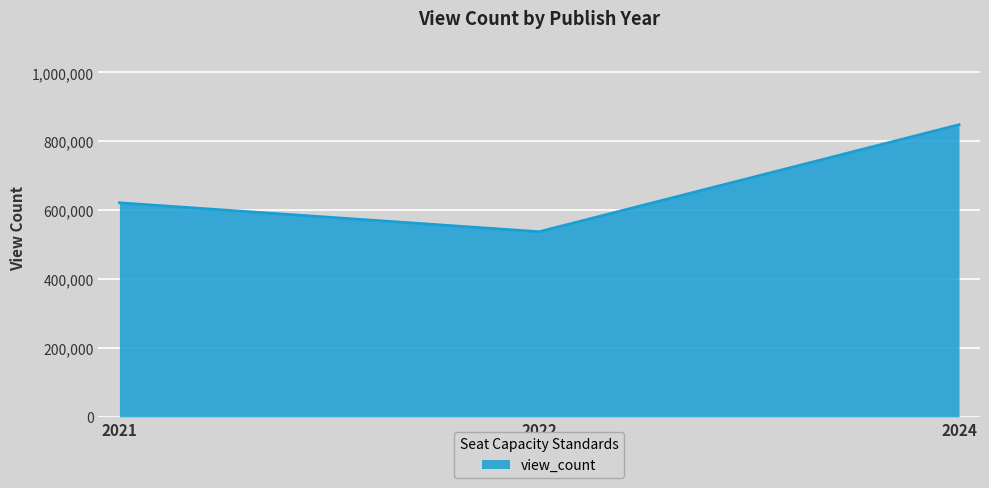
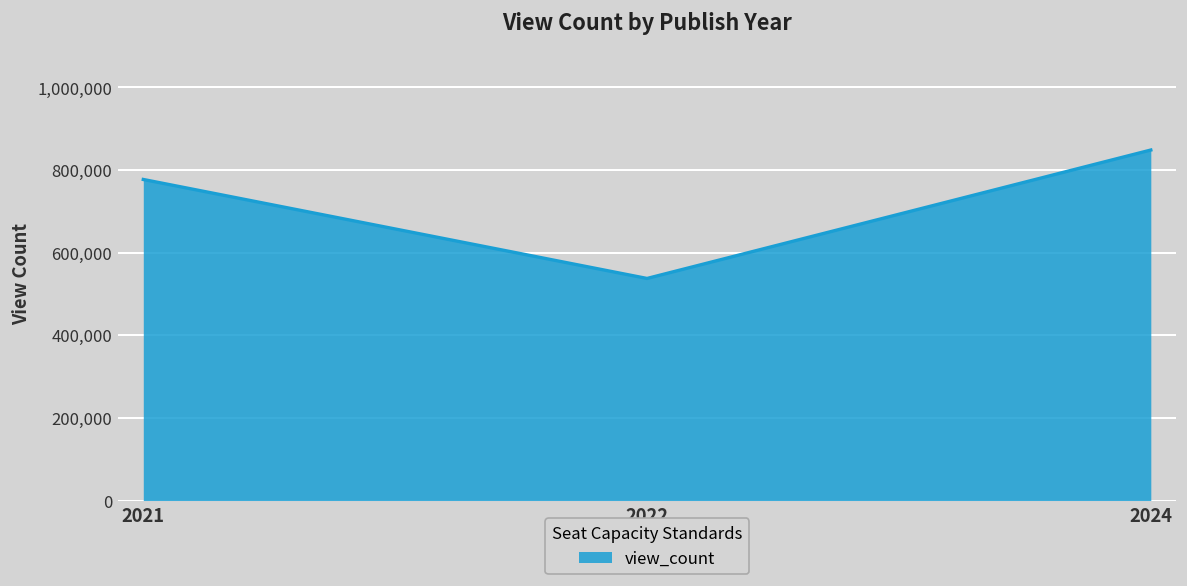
2021: 620,000 -> 780,000
